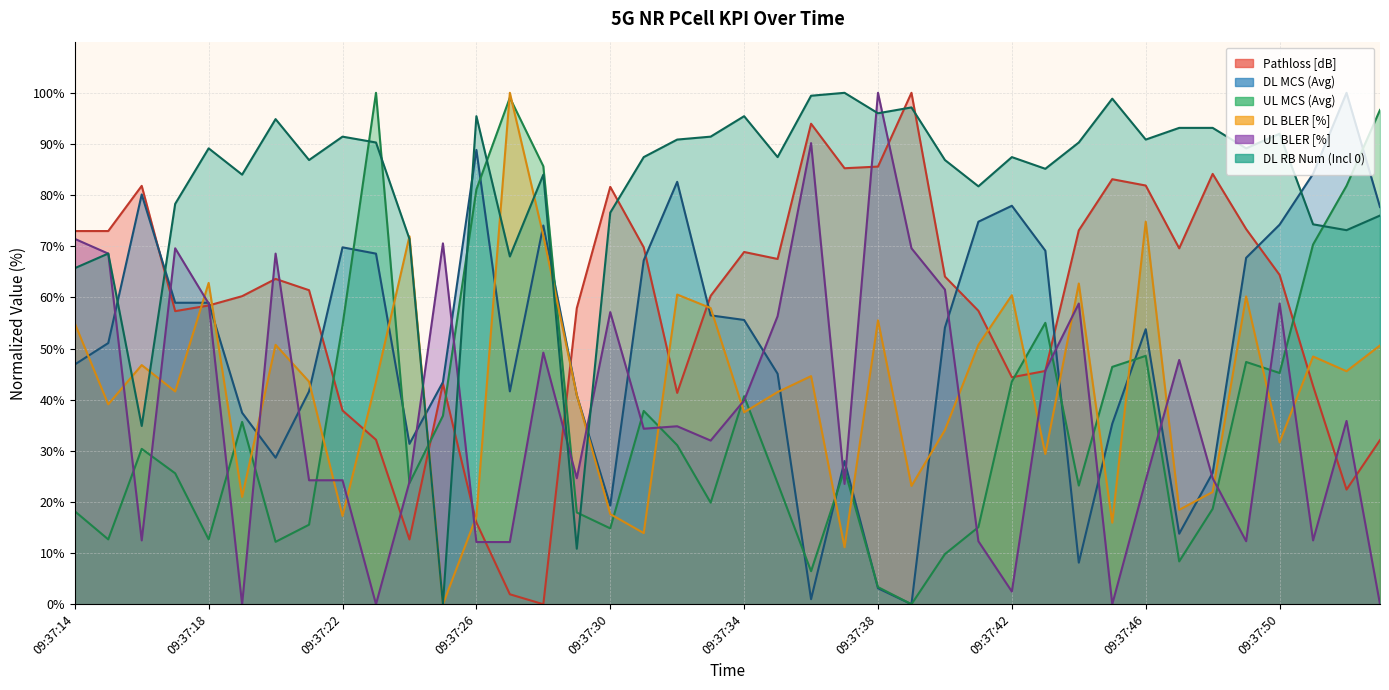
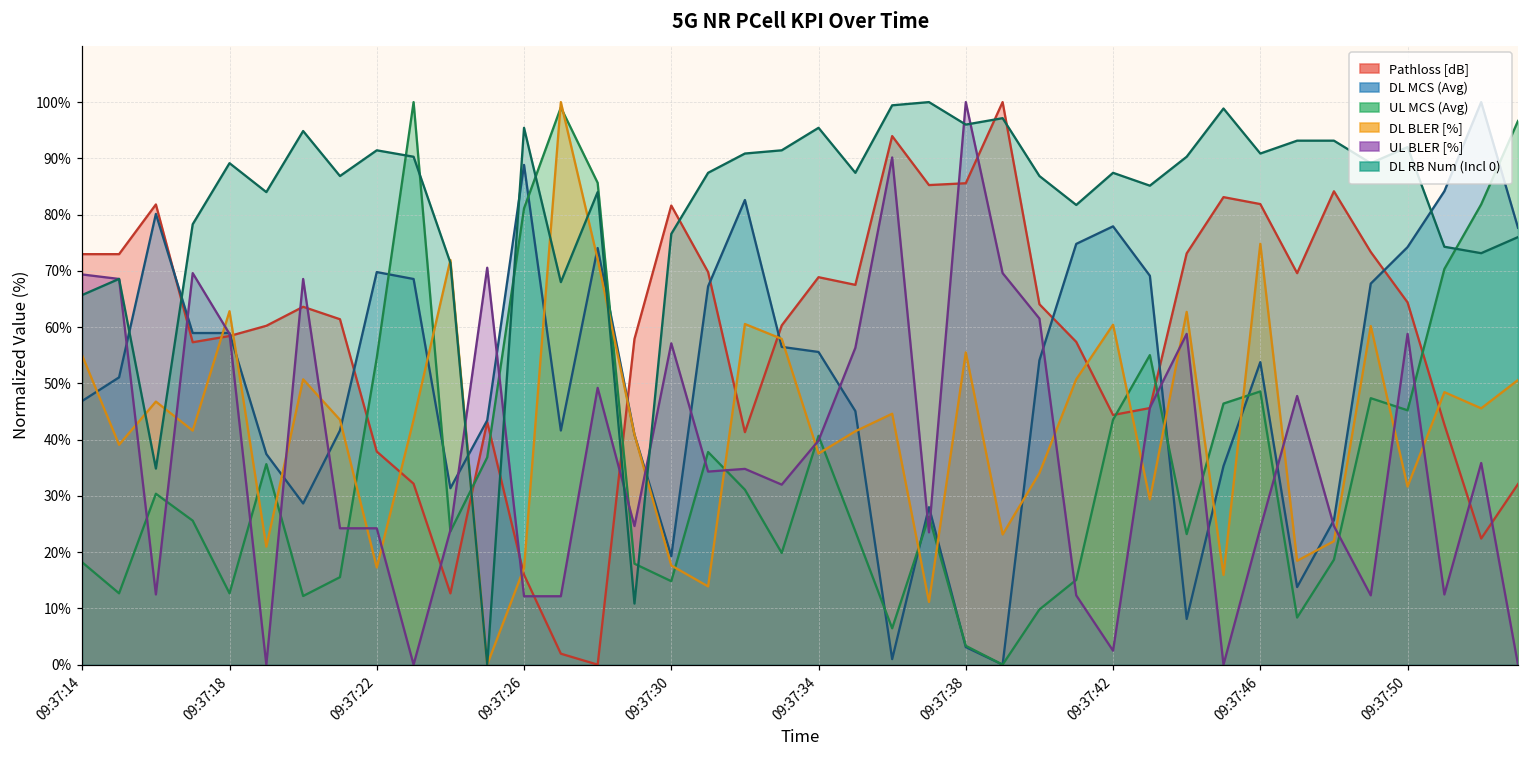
UL BLER [%], 09:37:14: 71% -> 69%
